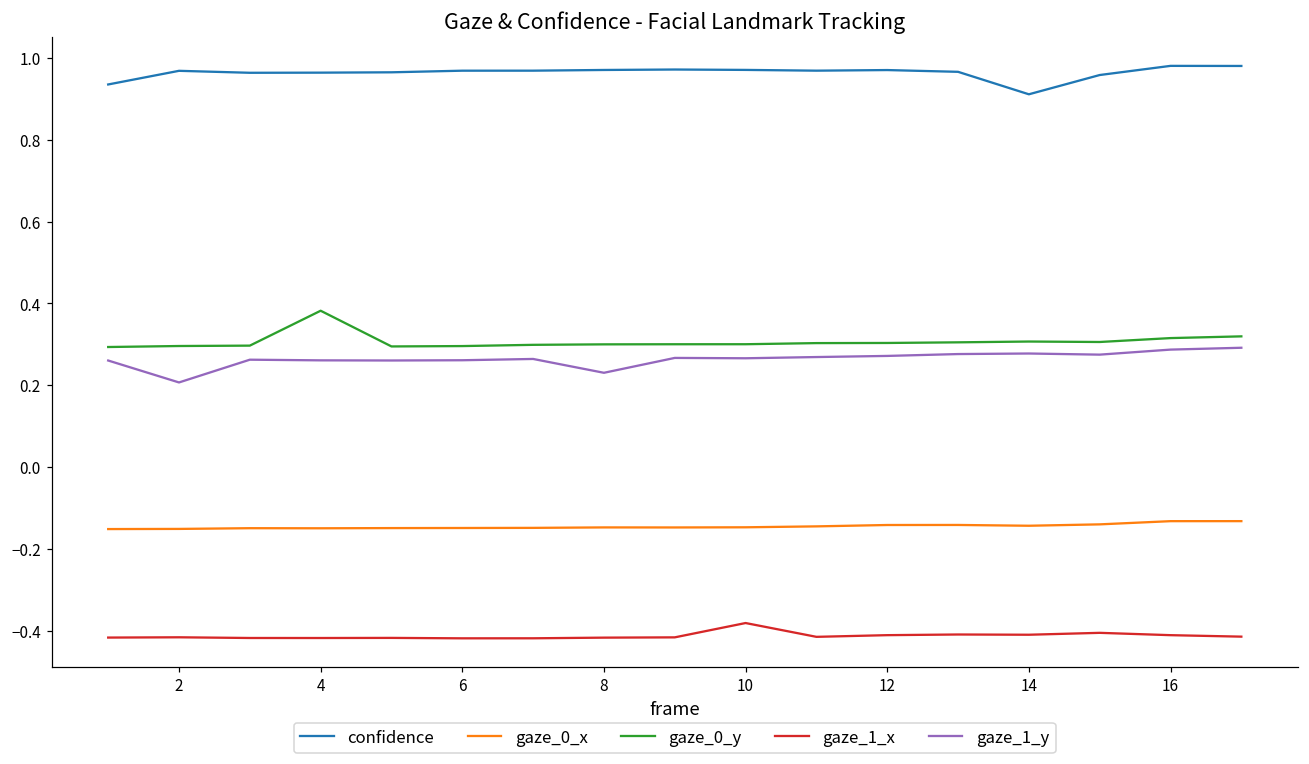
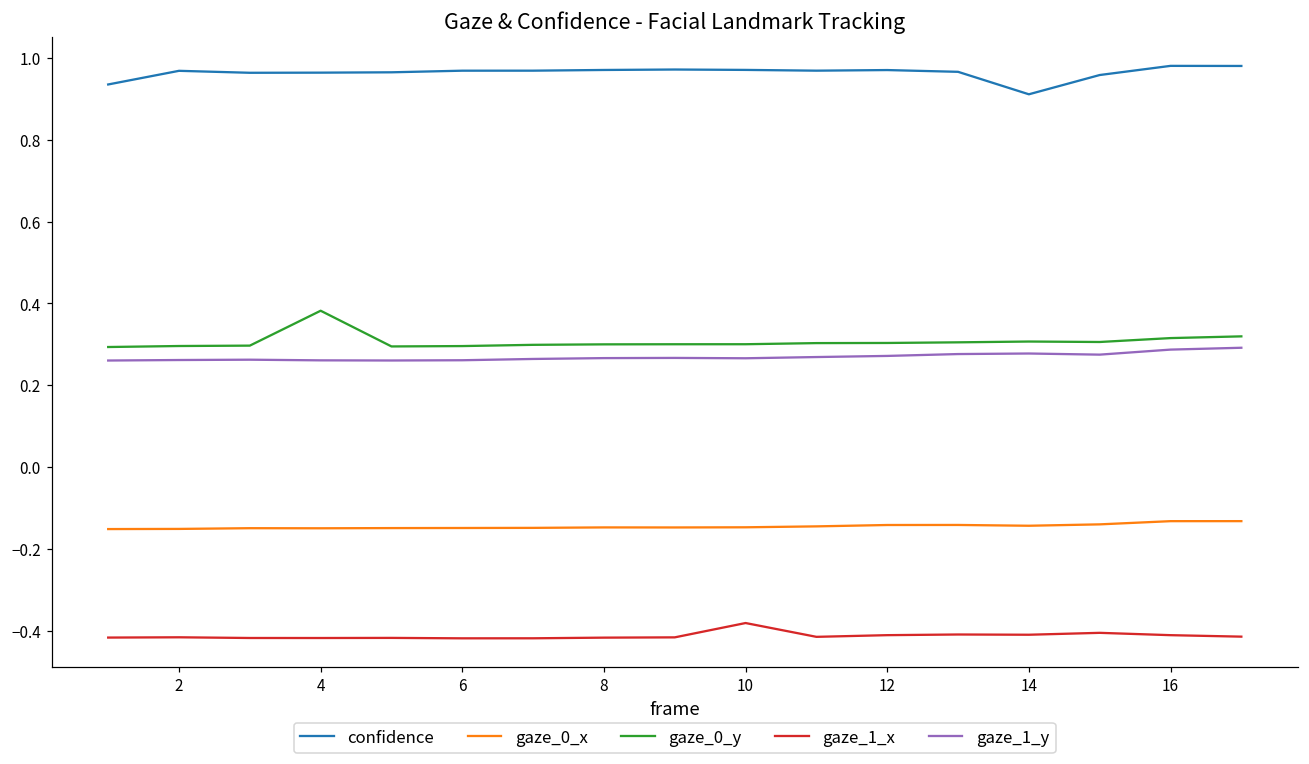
gaze_1_y, 2: 0.21 -> 0.26
gaze_1_y, 8: 0.23 -> 0.27
